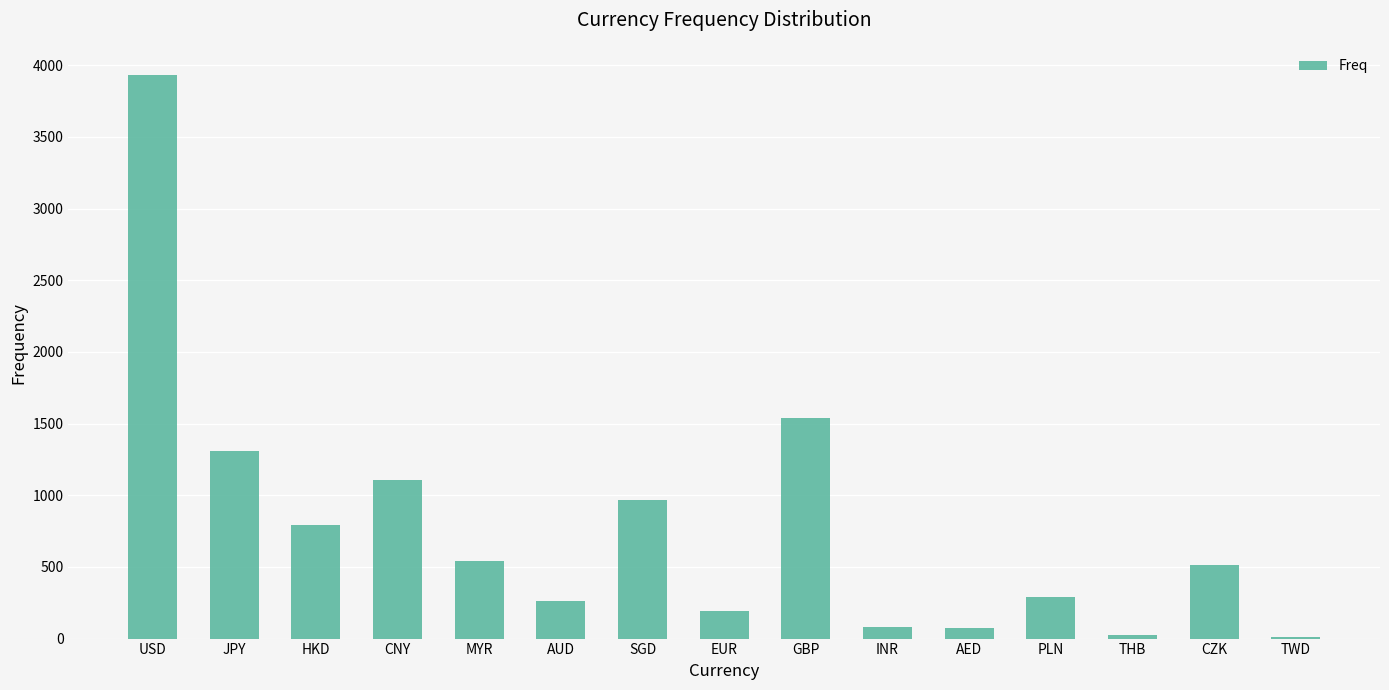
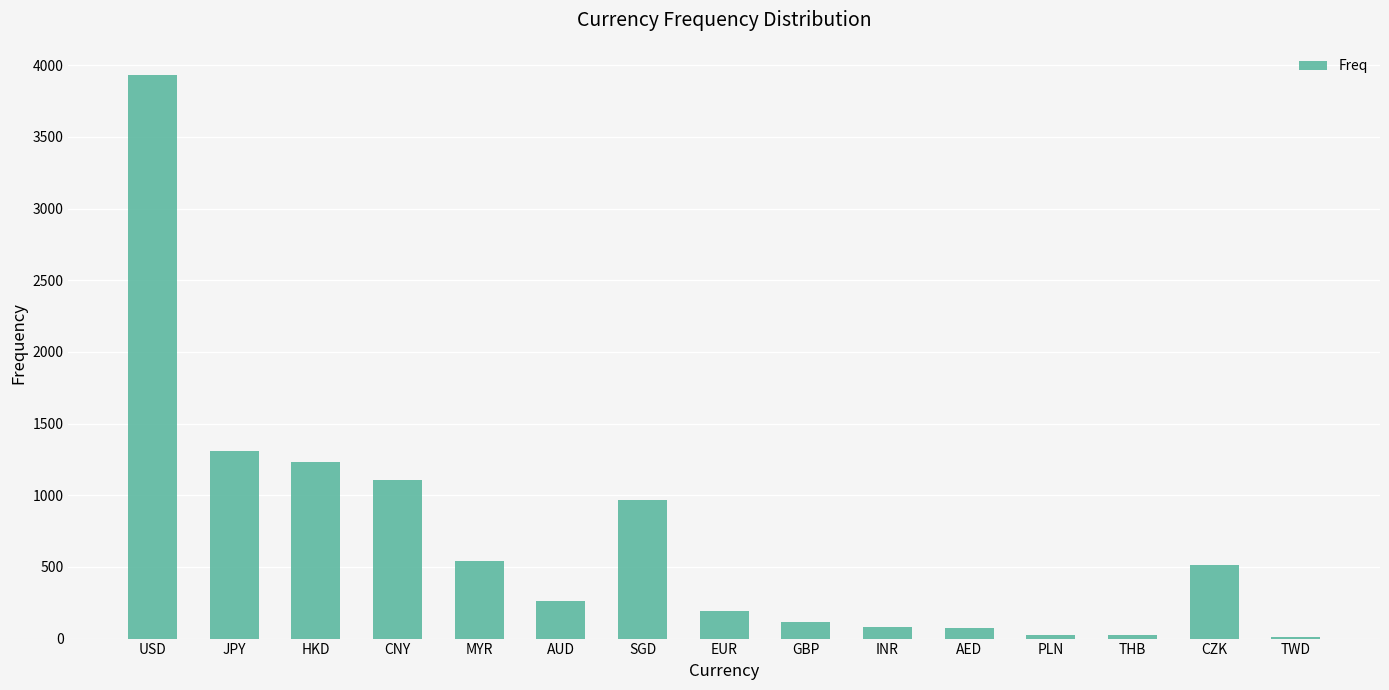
HKD: 800 -> 1230
GBP: 1540 -> 110
PLN: 290 -> 30
